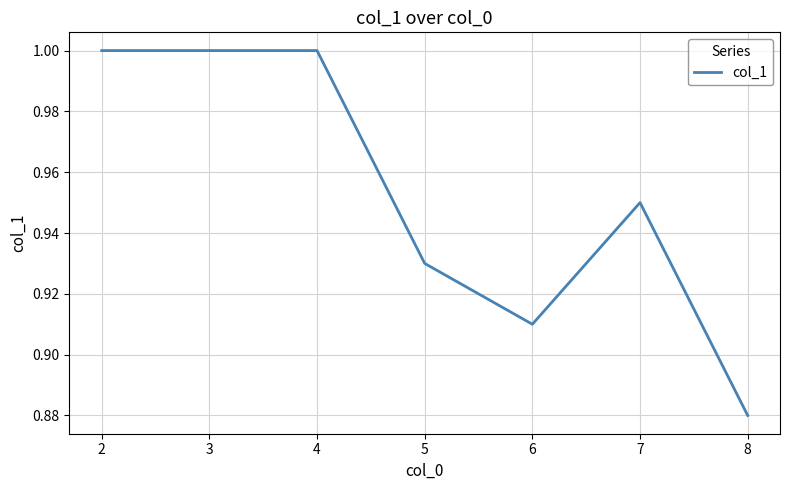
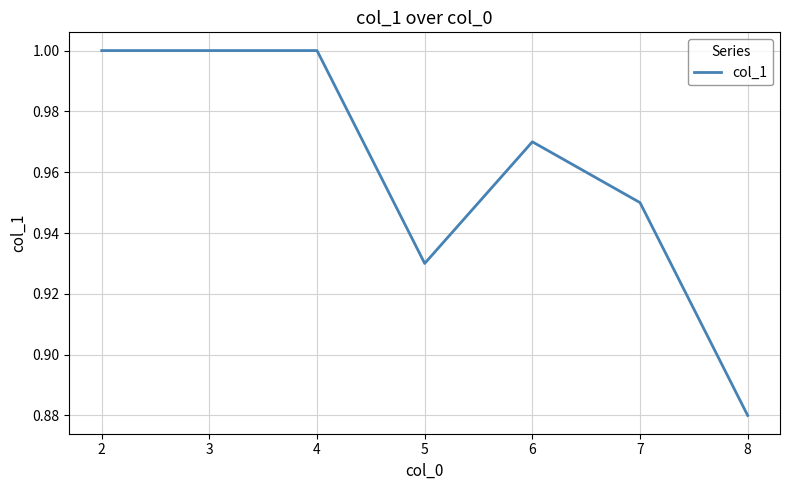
6: 0.91 -> 0.97
